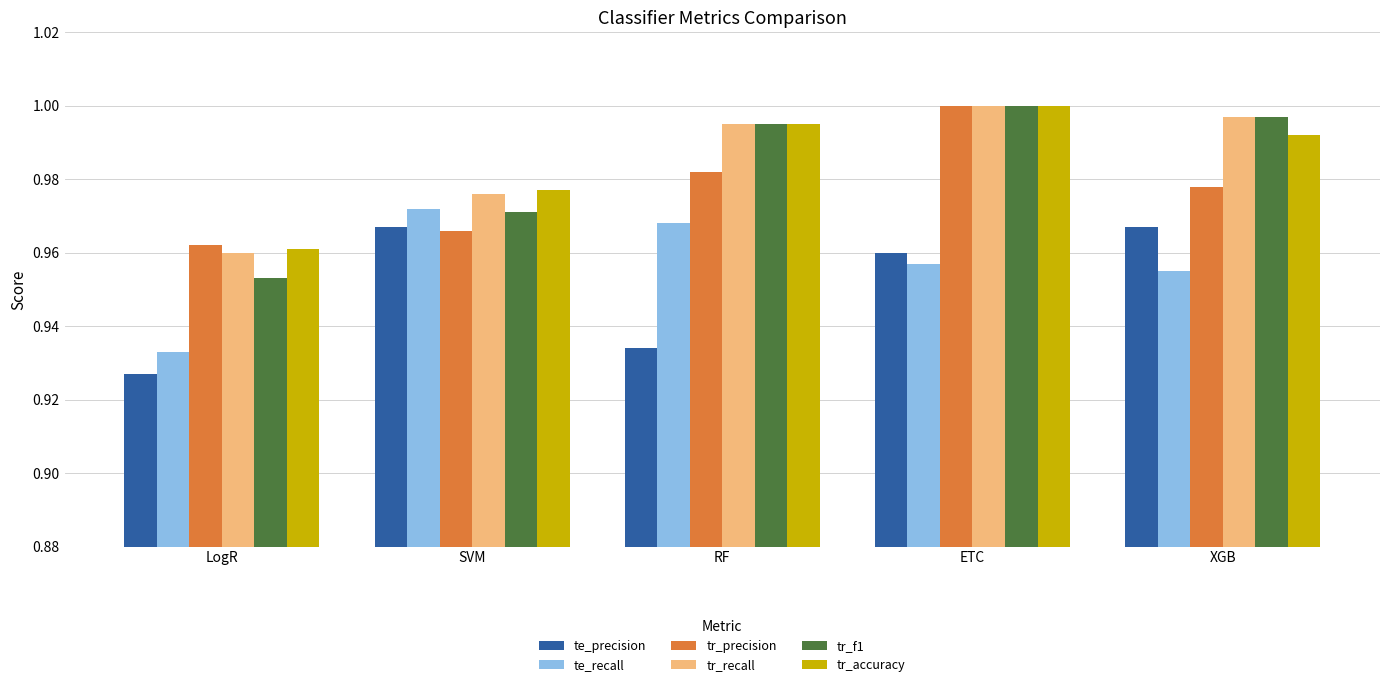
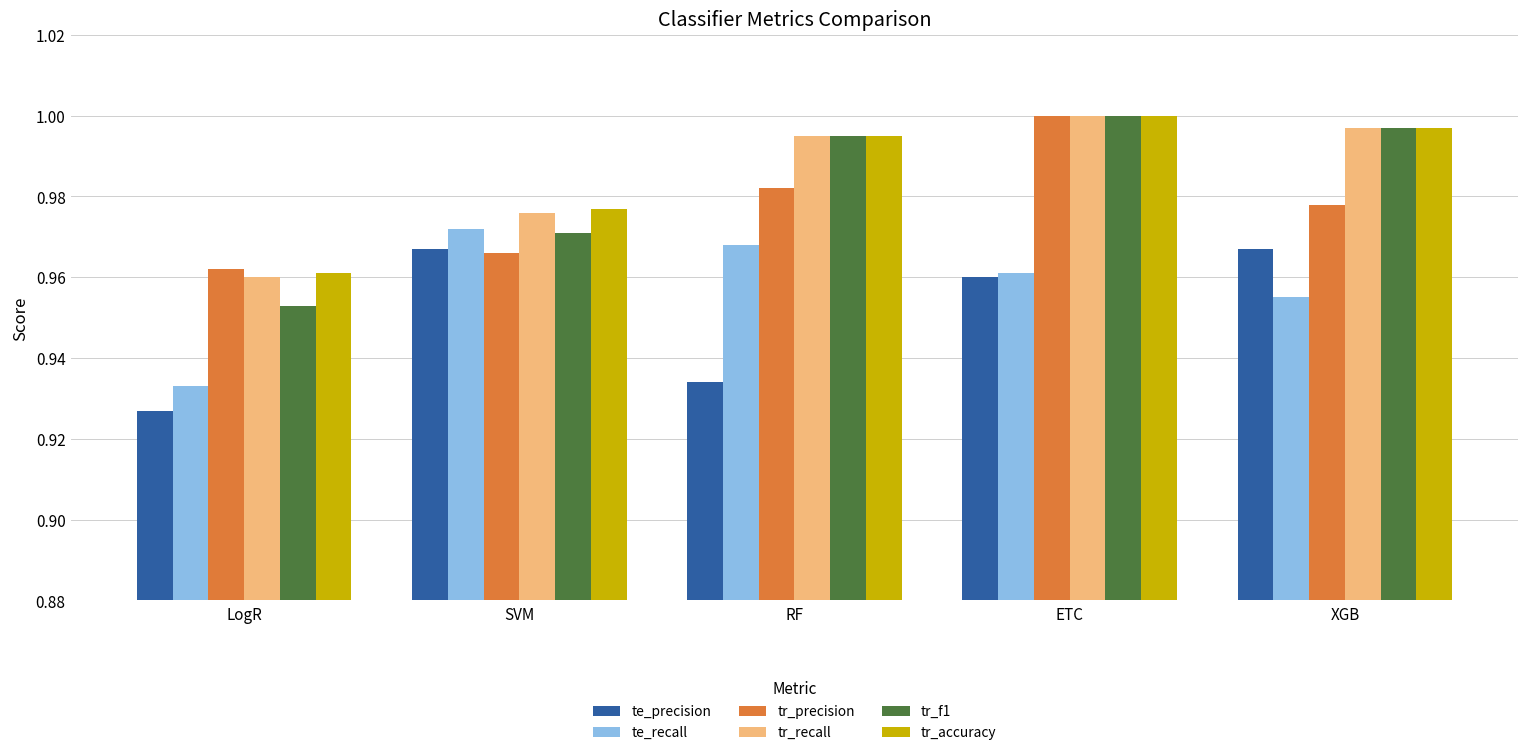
te_recall, ETC: 0.957 -> 0.961
tr_accuracy, XGB: 0.992 -> 0.997
